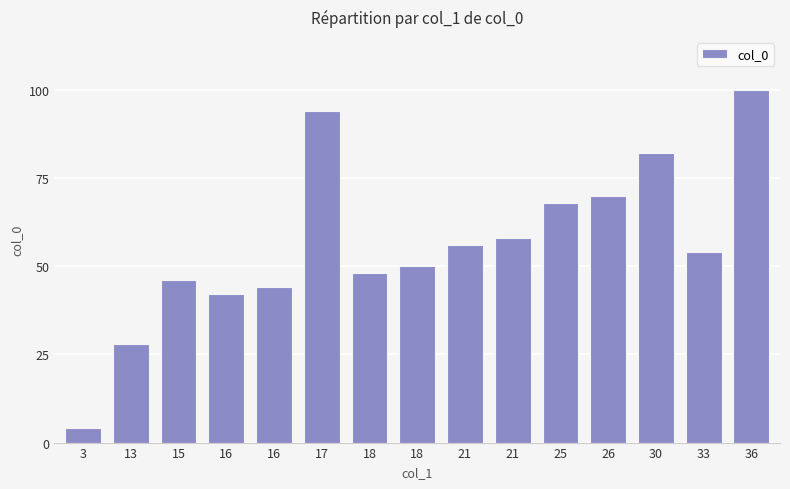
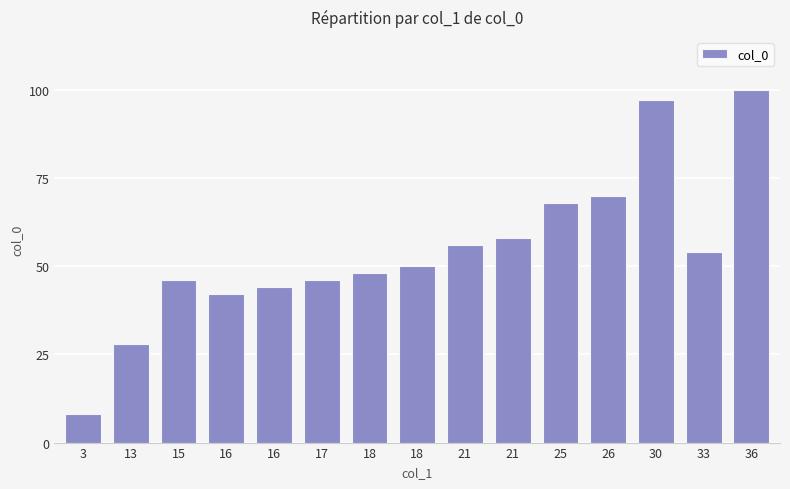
3: 4 -> 8
17: 94 -> 46
30: 82 -> 97
